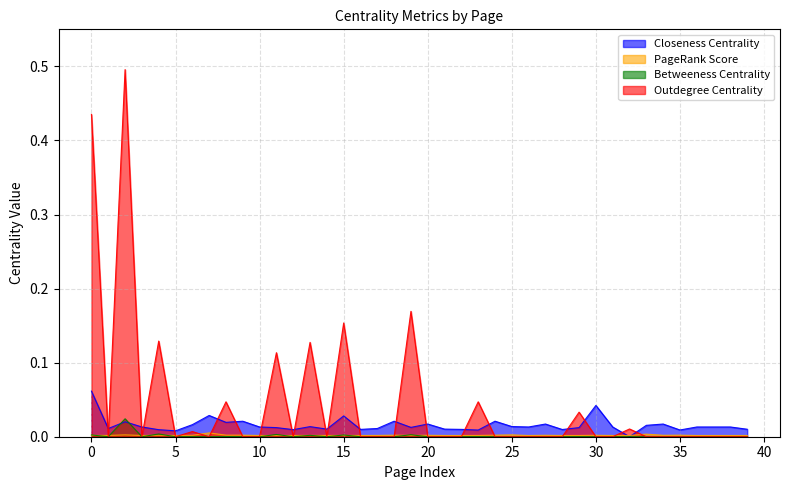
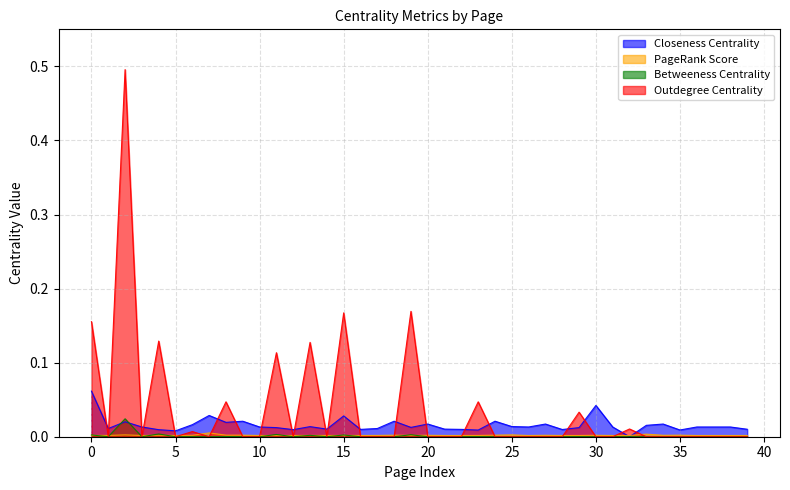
Outdegree Centrality, 0: 0.44 -> 0.16
Outdegree Centrality, 15: 0.15 -> 0.17
